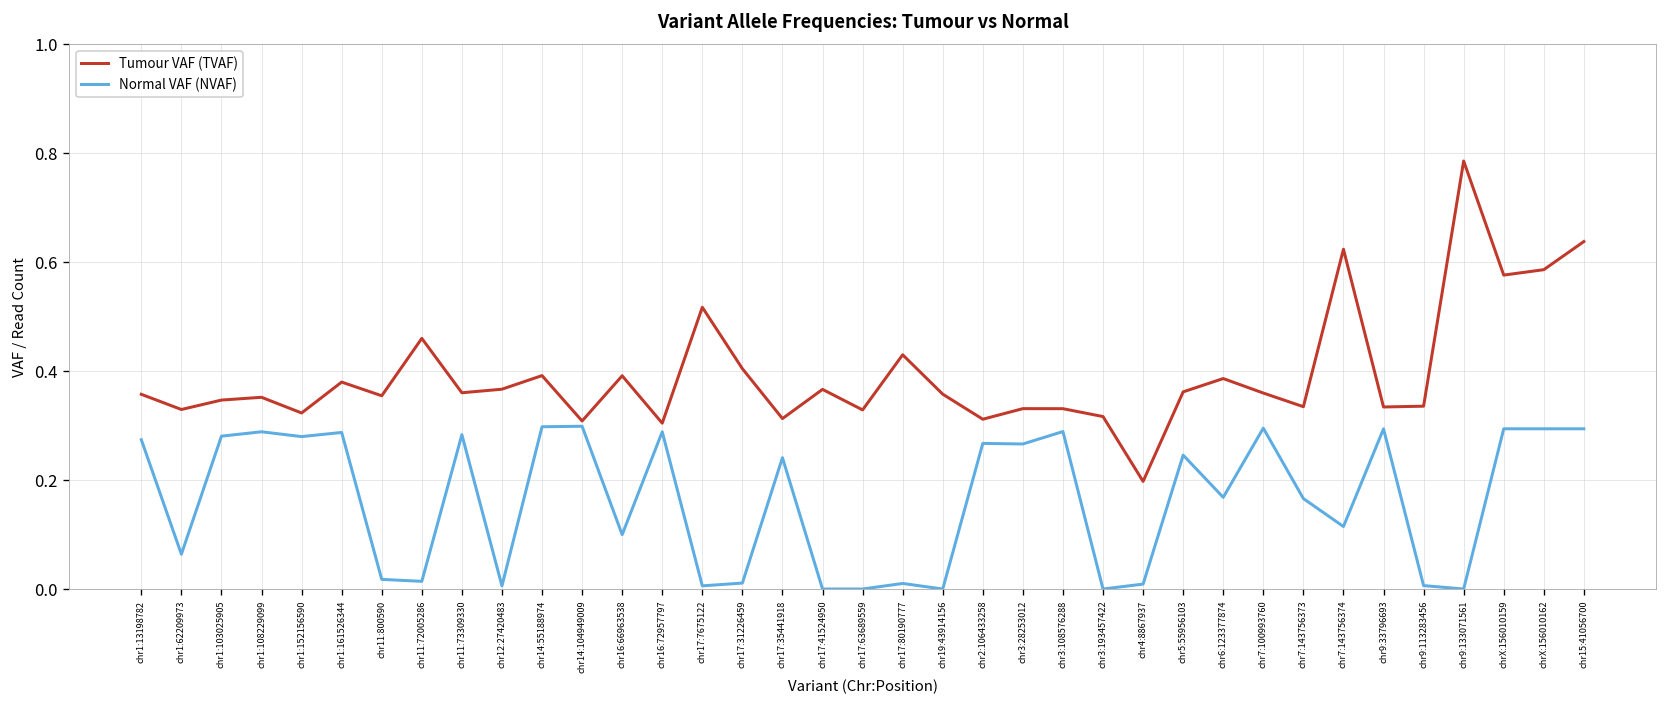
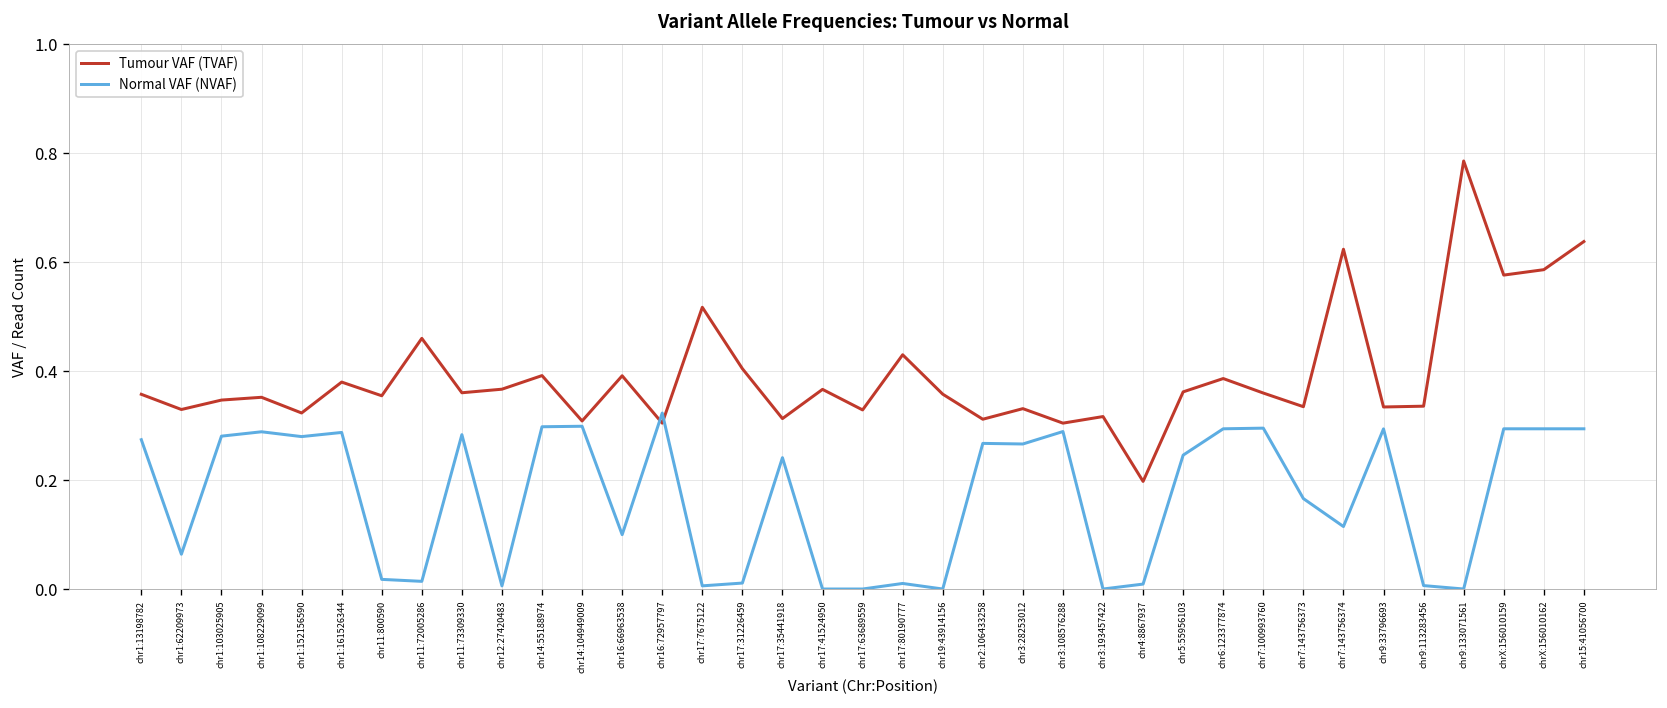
Normal VAF (NVAF), chr16:72957797: 0.29 -> 0.32
Tumour VAF (TVAF), chr3:108576288: 0.33 -> 0.30
Normal VAF (NVAF), chr6:123377874: 0.17 -> 0.29
